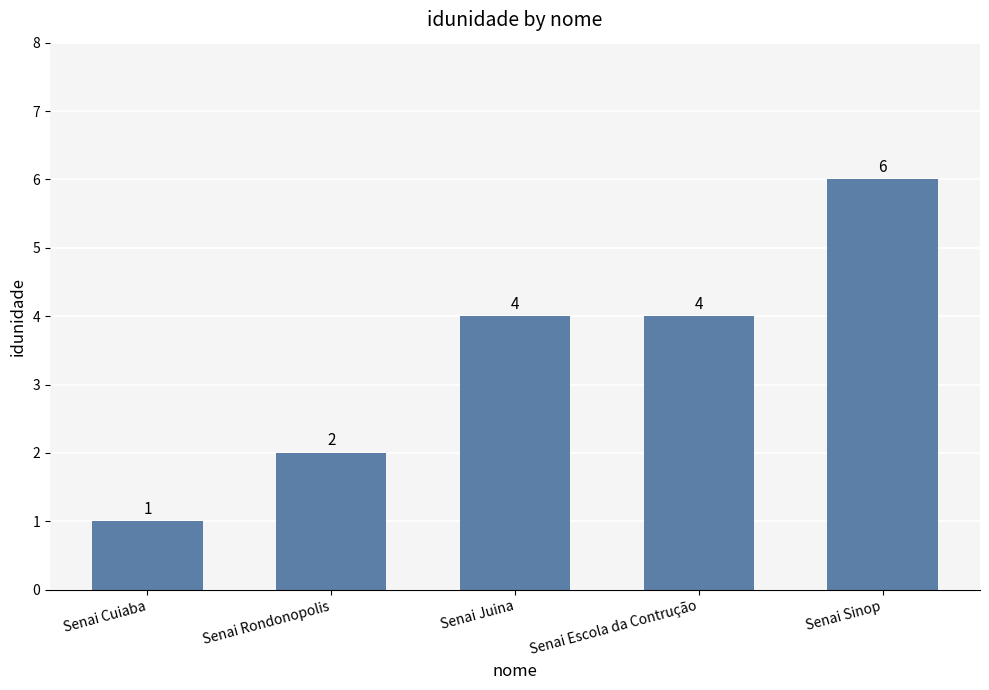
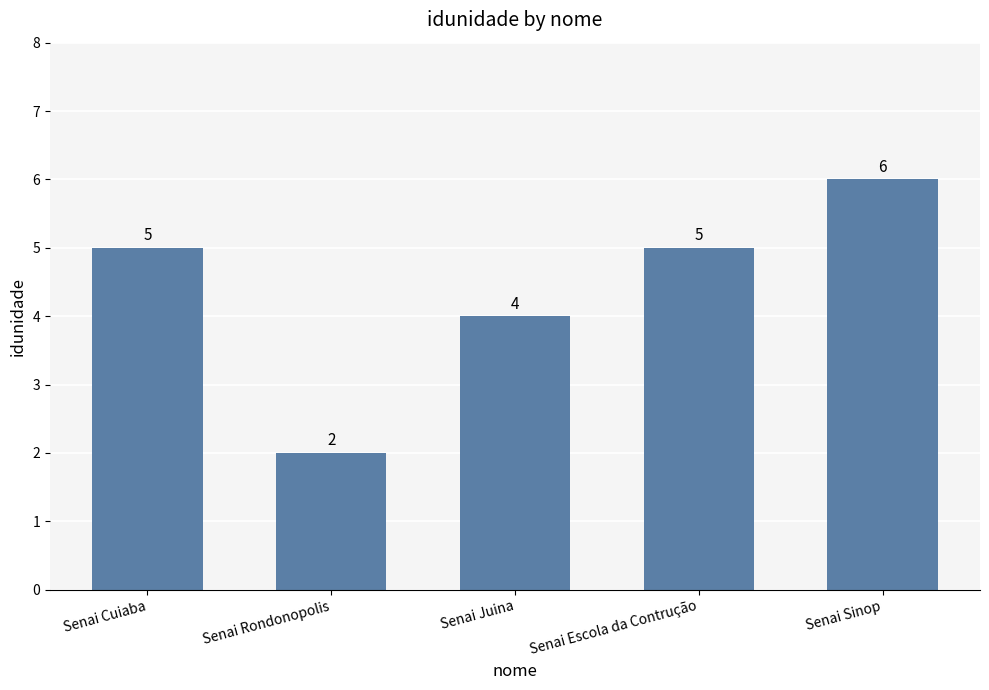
Senai Cuiaba: 1 -> 5
Senai Escola da Contrução: 4 -> 5
